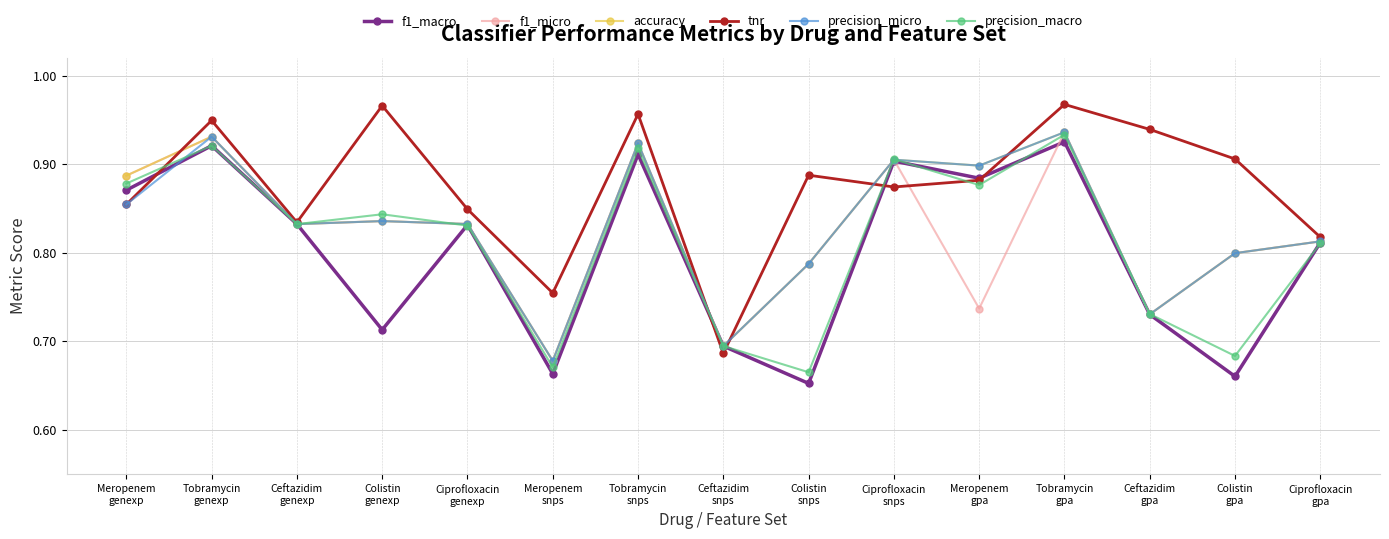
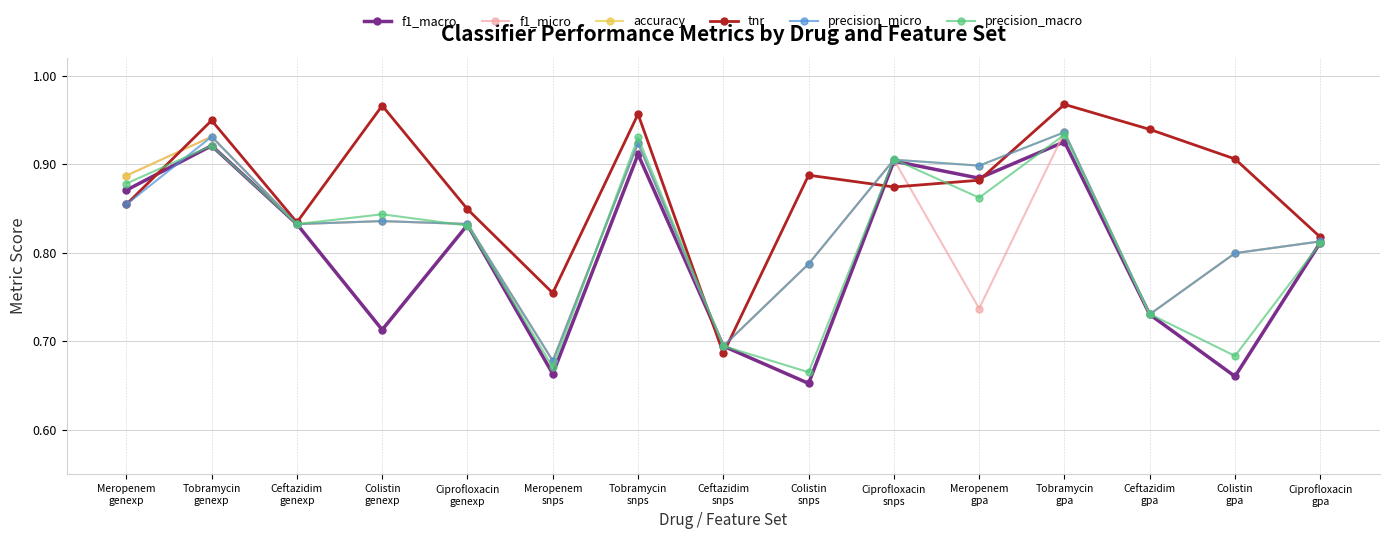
precision_macro, Tobramycin snps: 0.92 -> 0.93
precision_macro, Meropenem gpa: 0.88 -> 0.86
